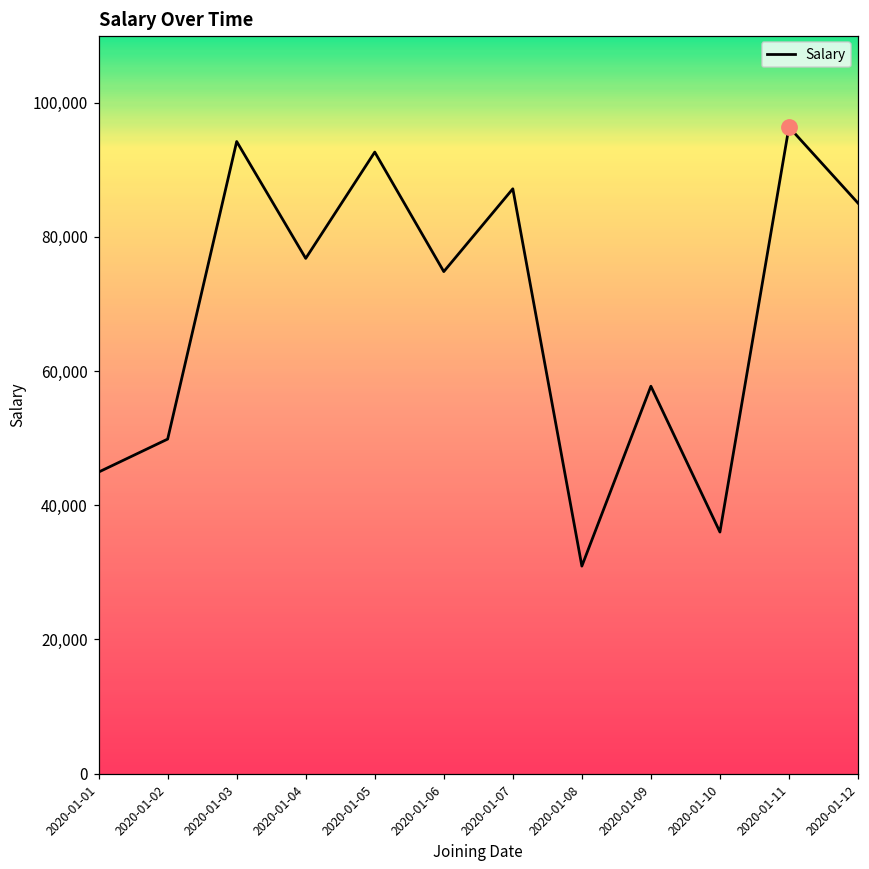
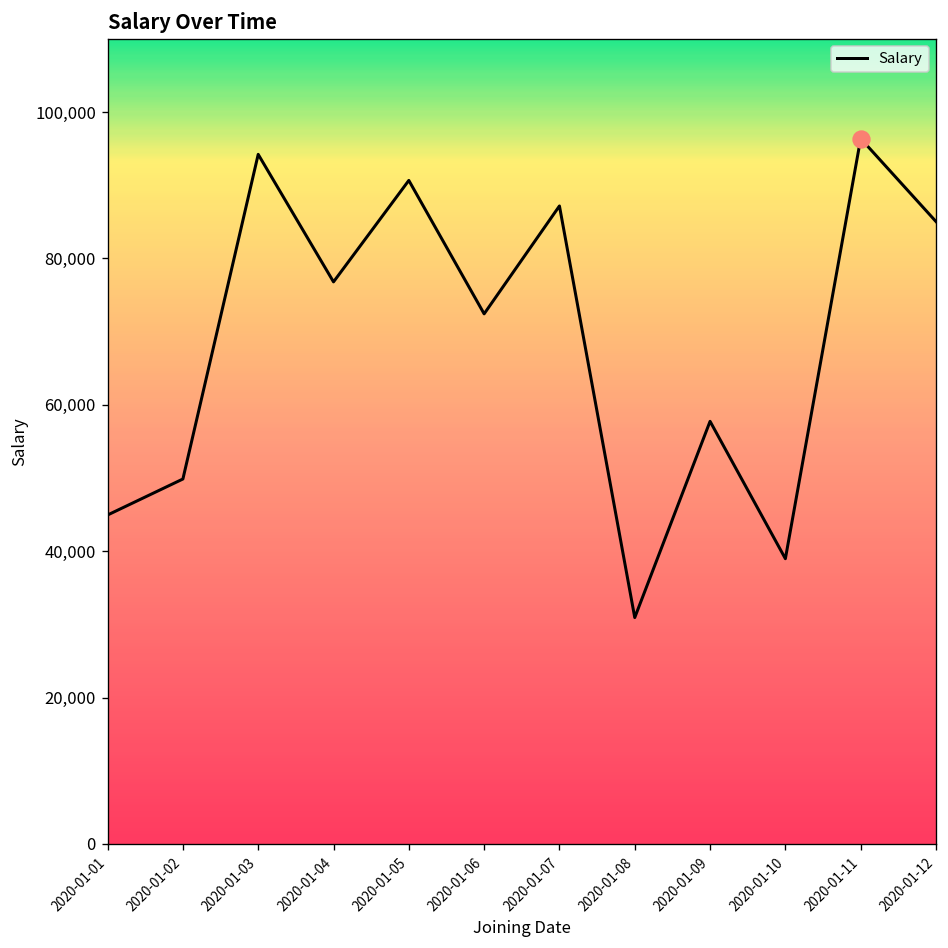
Salary, 2020-01-05: 93,000 -> 91,000
Salary, 2020-01-06: 75,000 -> 72,000
Salary, 2020-01-10: 36,000 -> 39,000
